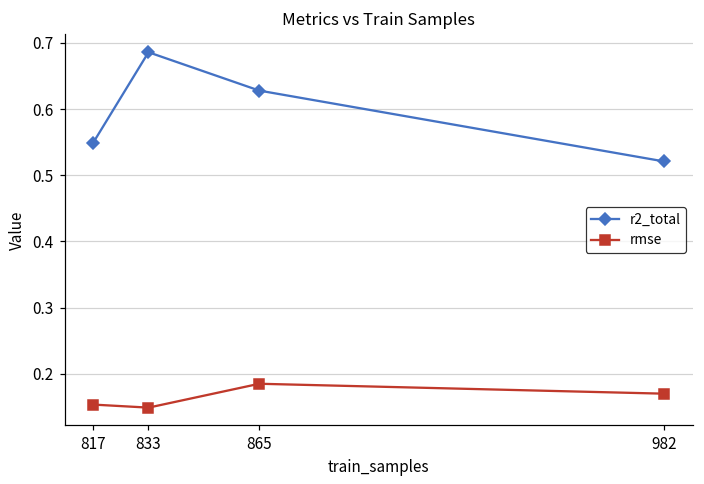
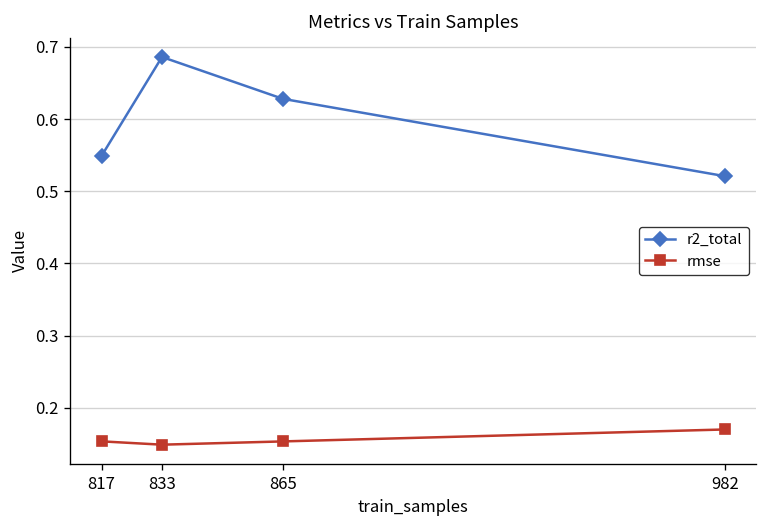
rmse, 865: 0.18 -> 0.15
